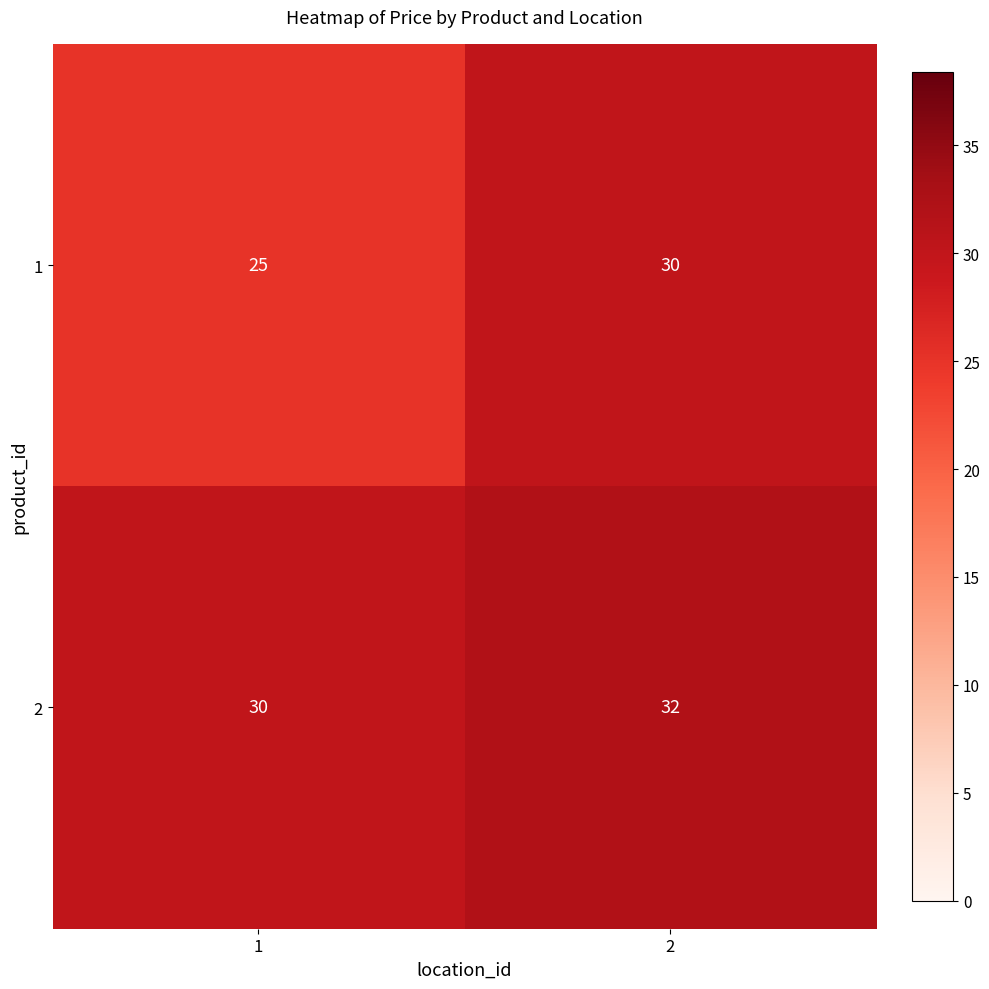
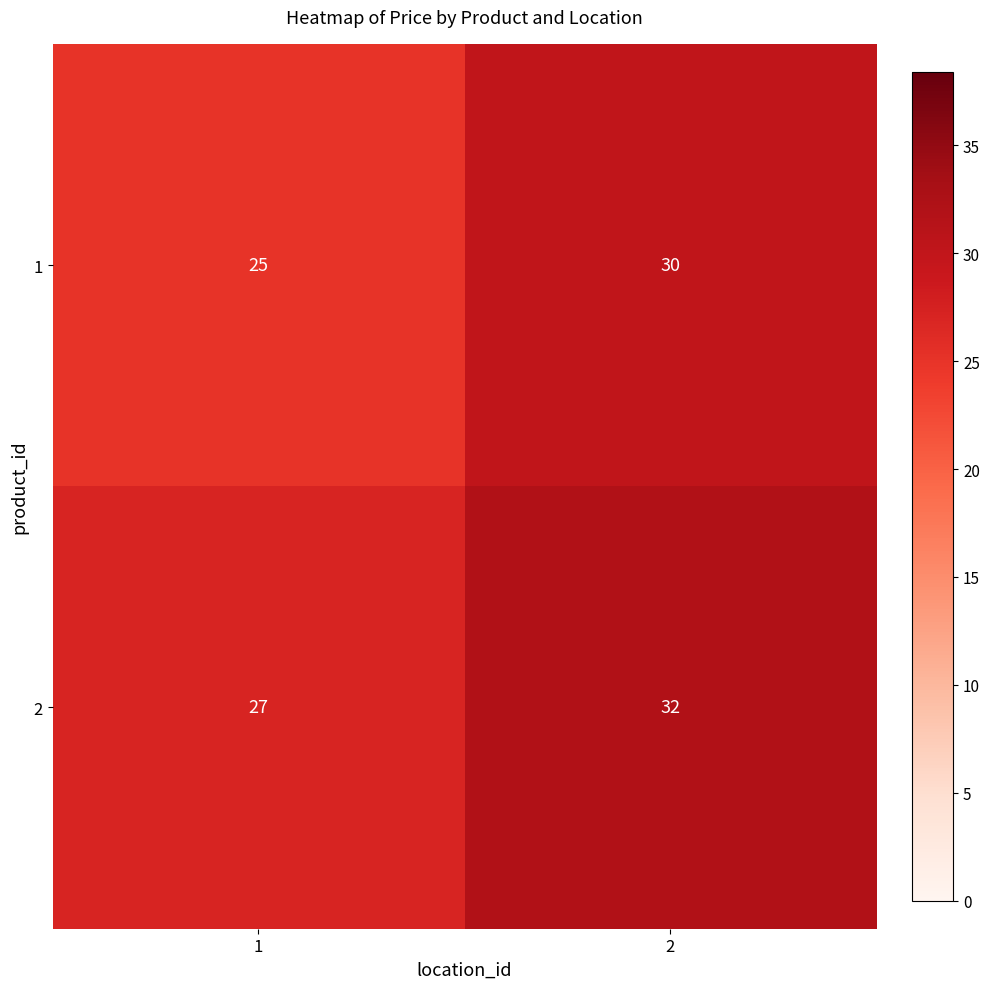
2, 1: 30 -> 27
